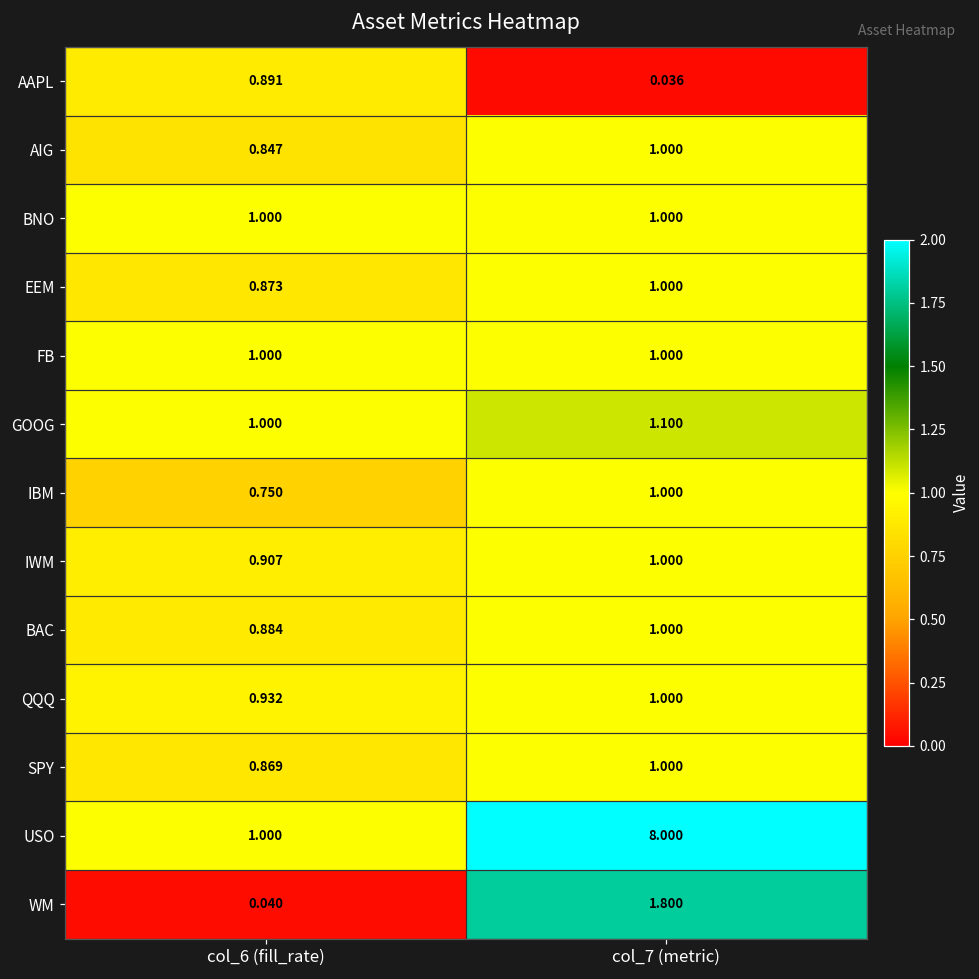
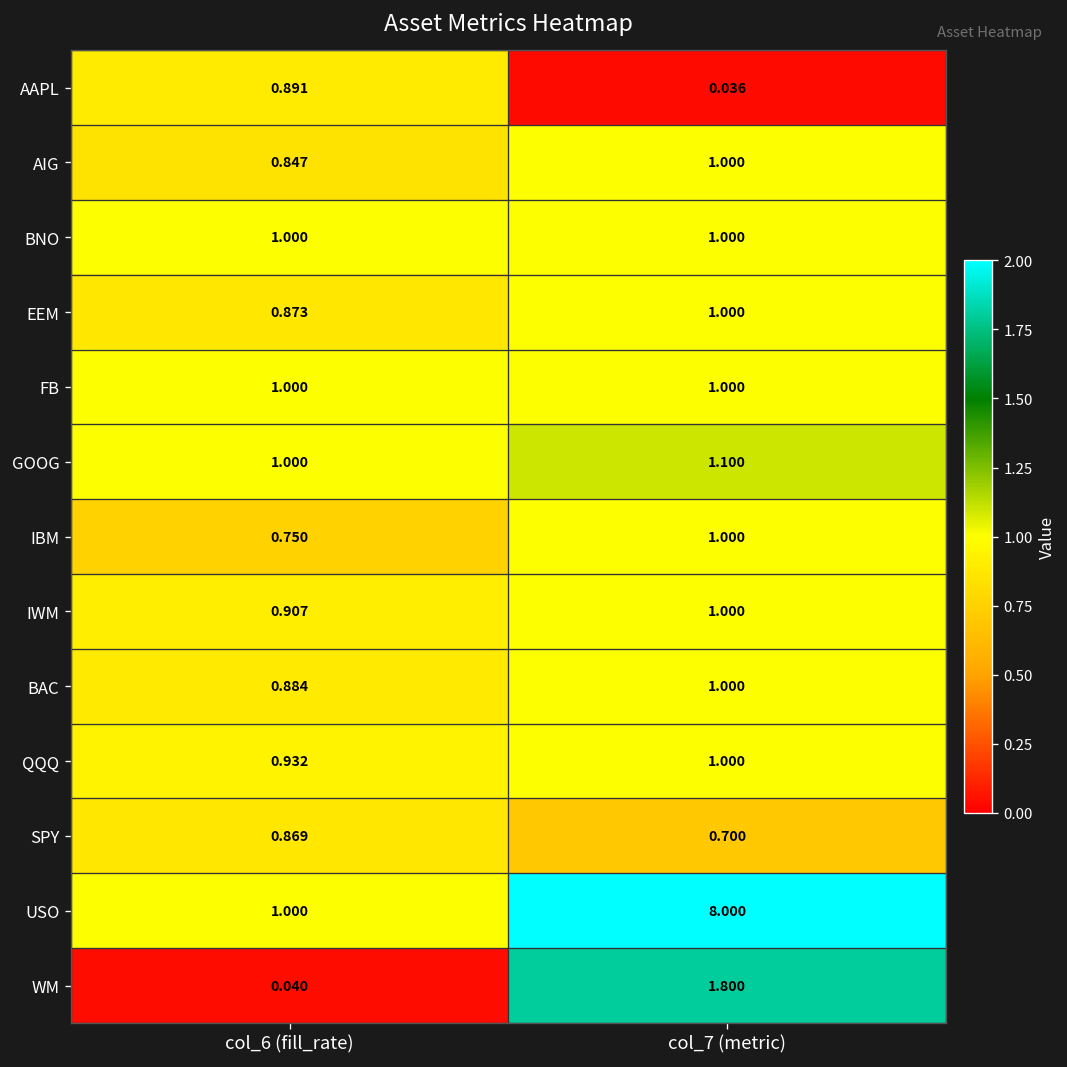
SPY, col_7 (metric): 1.000 -> 0.700
